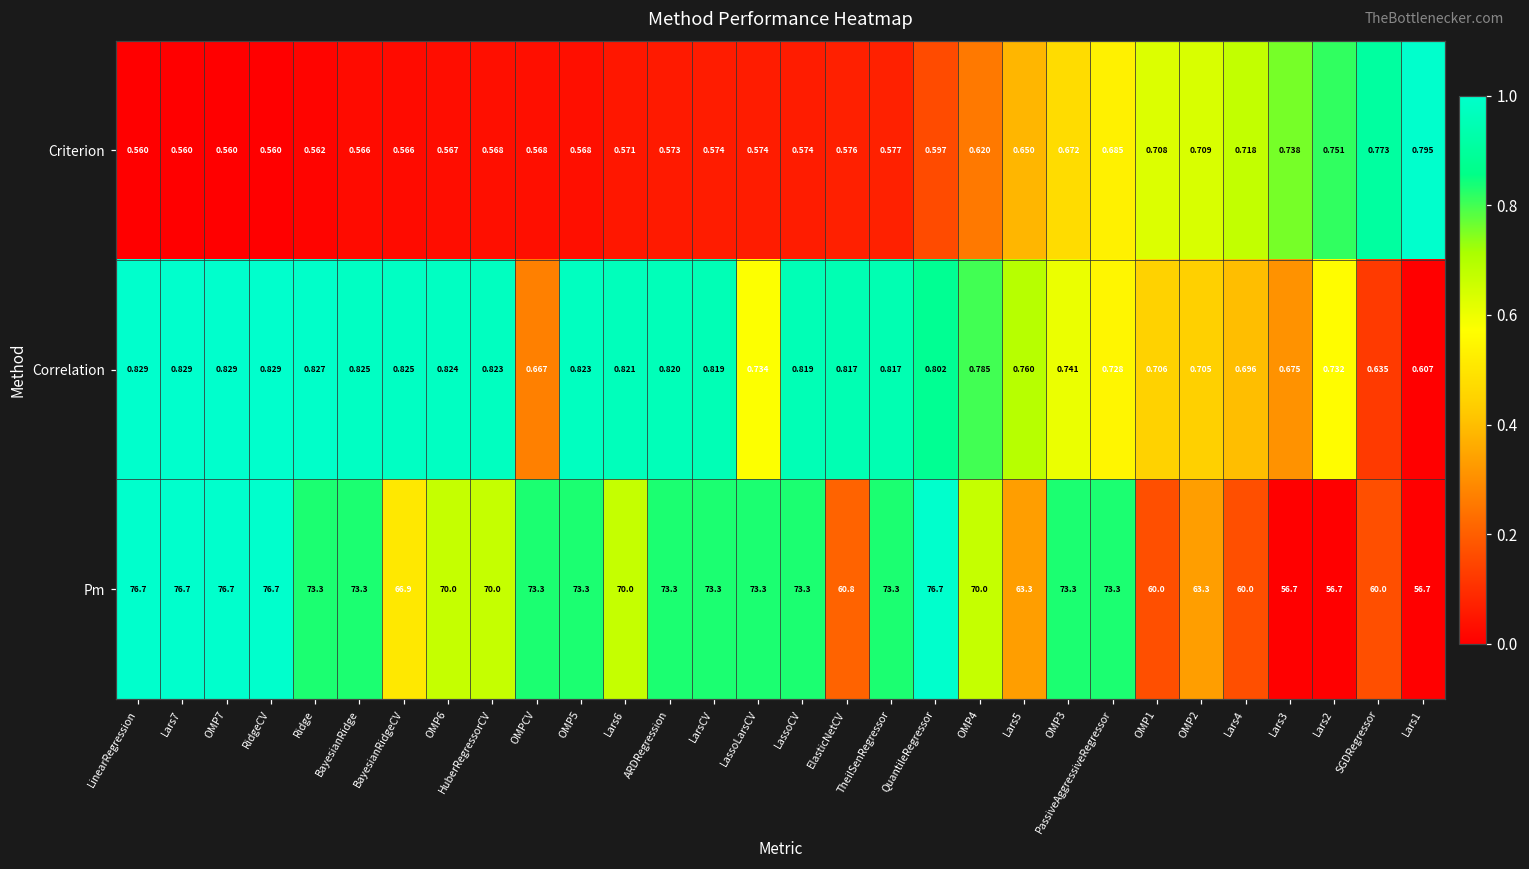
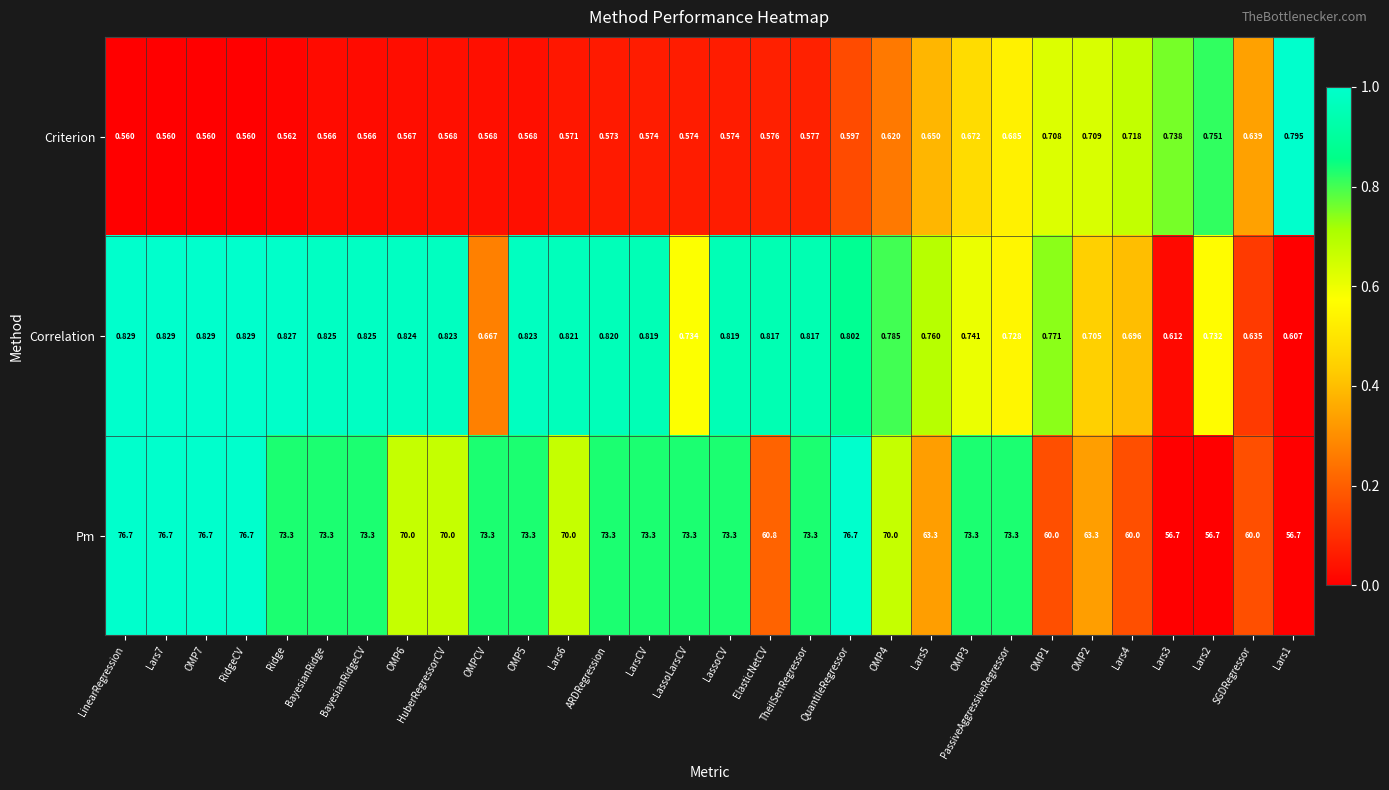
Criterion, SGDRegressor: 0.773 -> 0.639
Correlation, OMP1: 0.706 -> 0.771
Correlation, Lars3: 0.675 -> 0.612
Pm, BayesianRidgeCV: 66.9 -> 73.3
